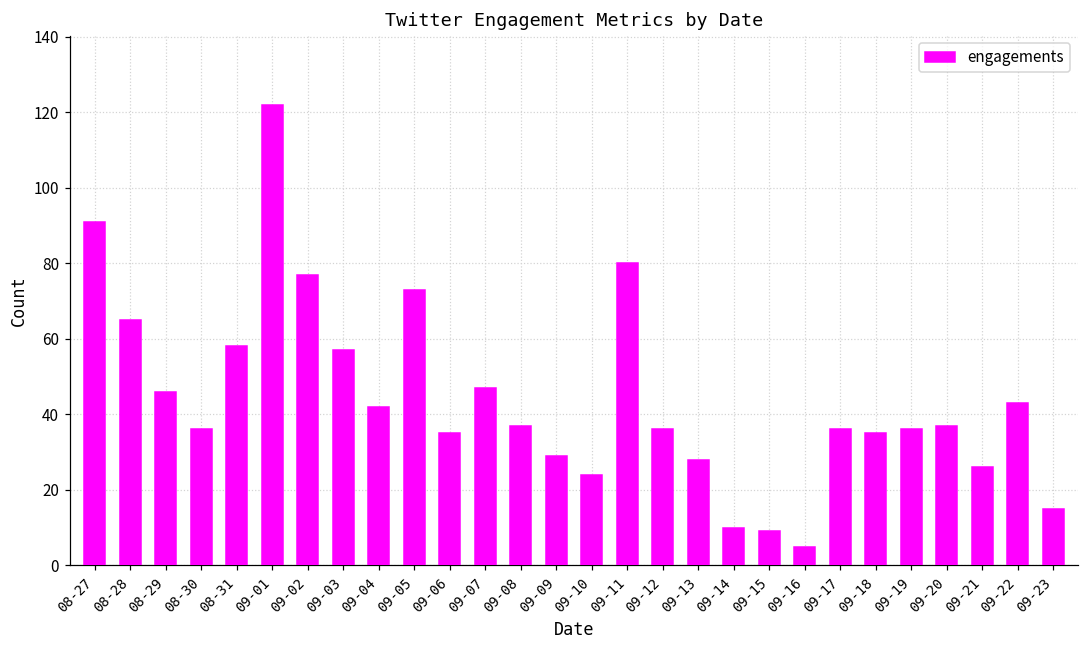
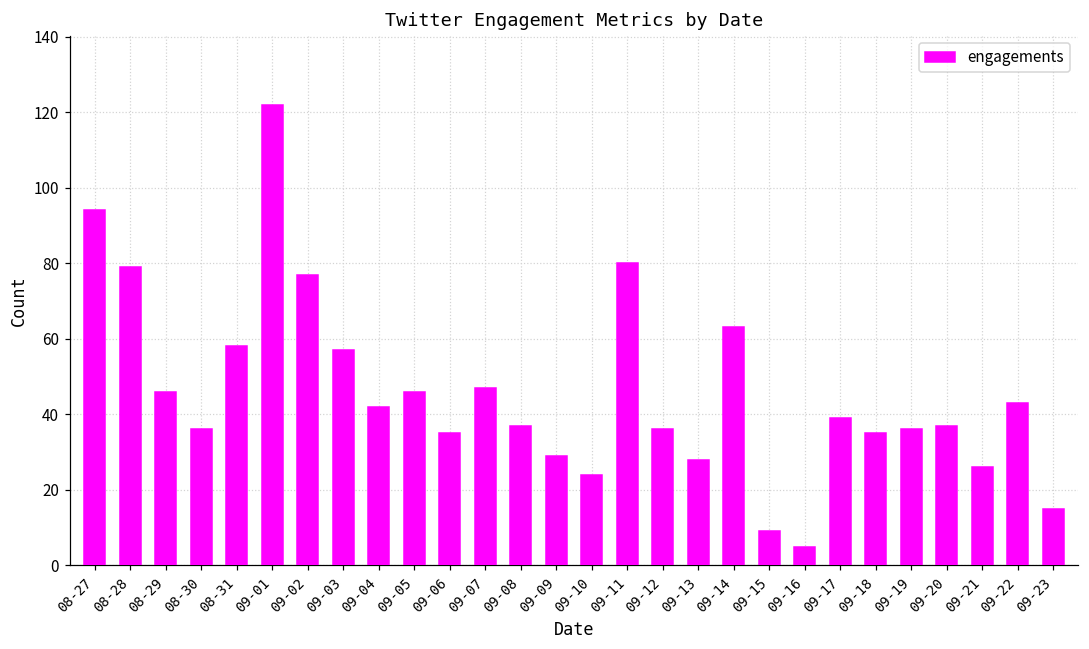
08-27: 91 -> 94
08-28: 65 -> 79
09-05: 73 -> 46
09-14: 10 -> 63
09-17: 36 -> 39
